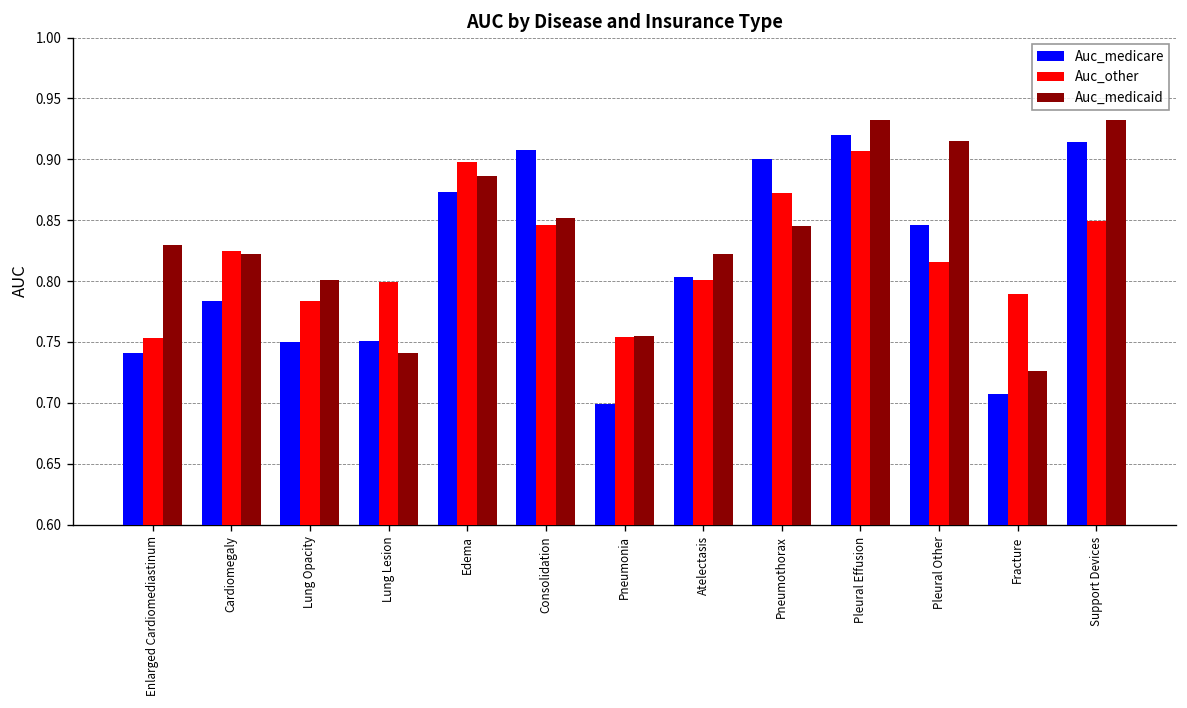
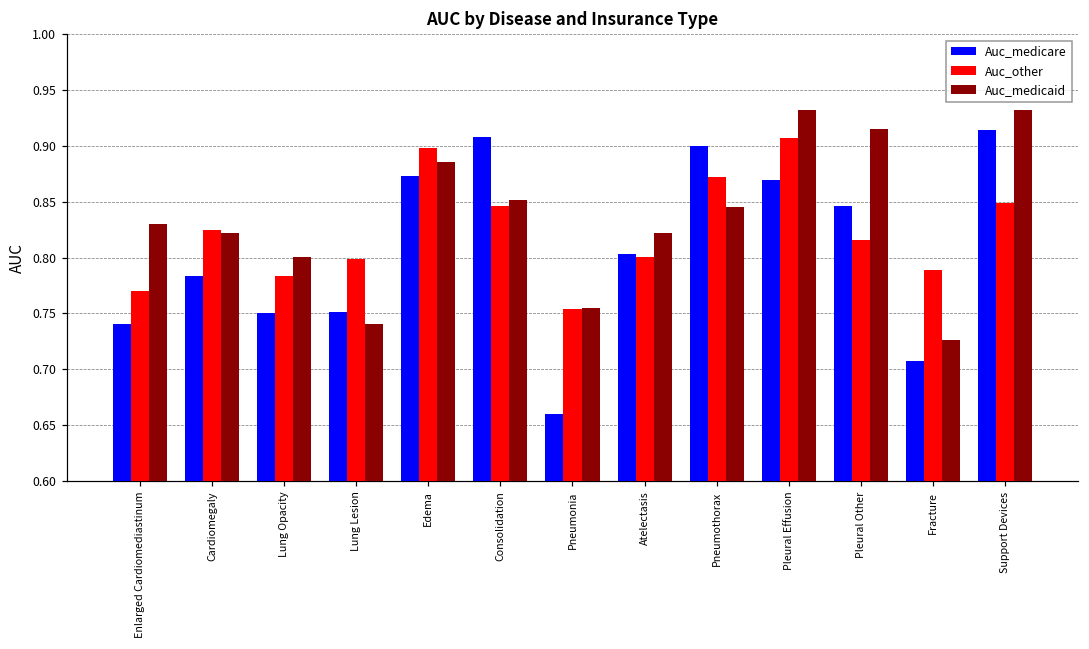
Auc_other, Enlarged Cardiomediastinum: 0.753 -> 0.770
Auc_medicare, Pneumonia: 0.699 -> 0.660
Auc_medicare, Pleural Effusion: 0.92 -> 0.87
